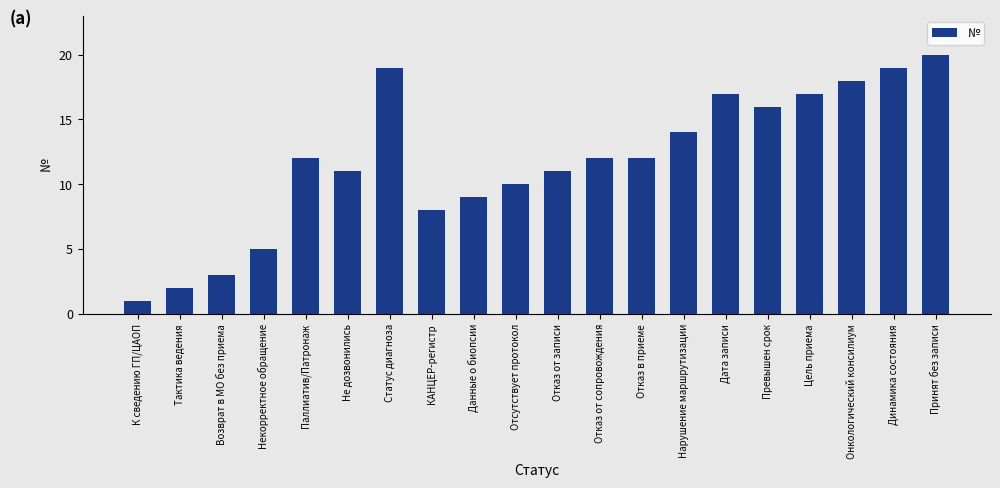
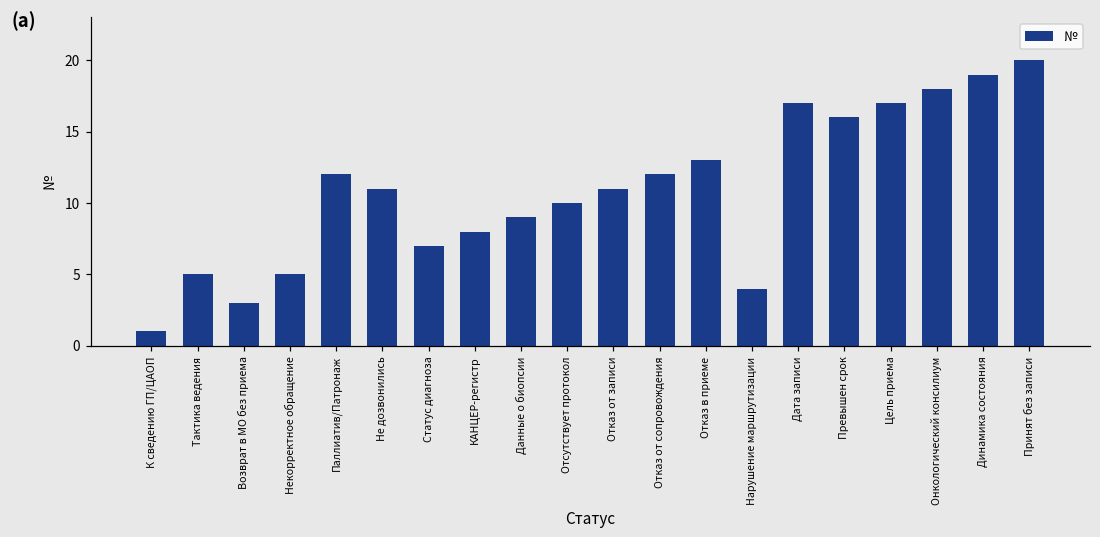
Тактика ведения: 2 -> 5
Статус диагноза: 19 -> 7
Отказ в приеме: 12 -> 13
Нарушение маршрутизации: 14 -> 4
